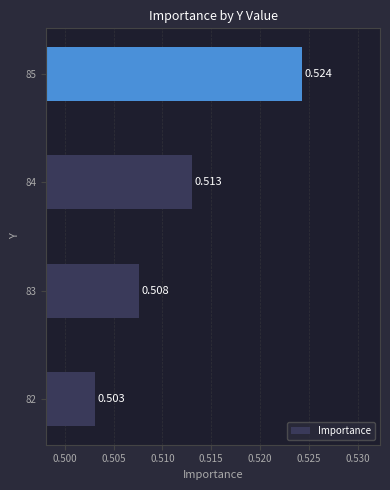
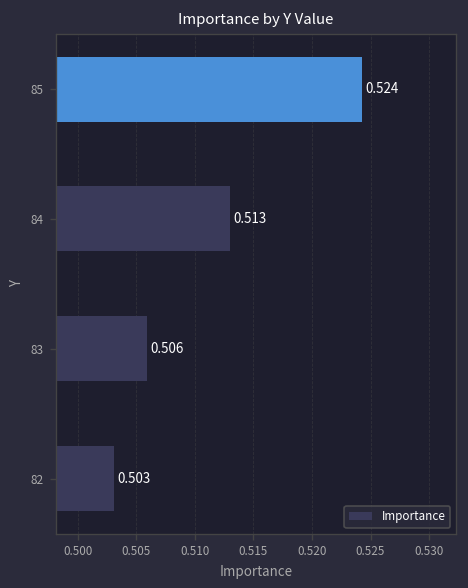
83: 0.508 -> 0.506
